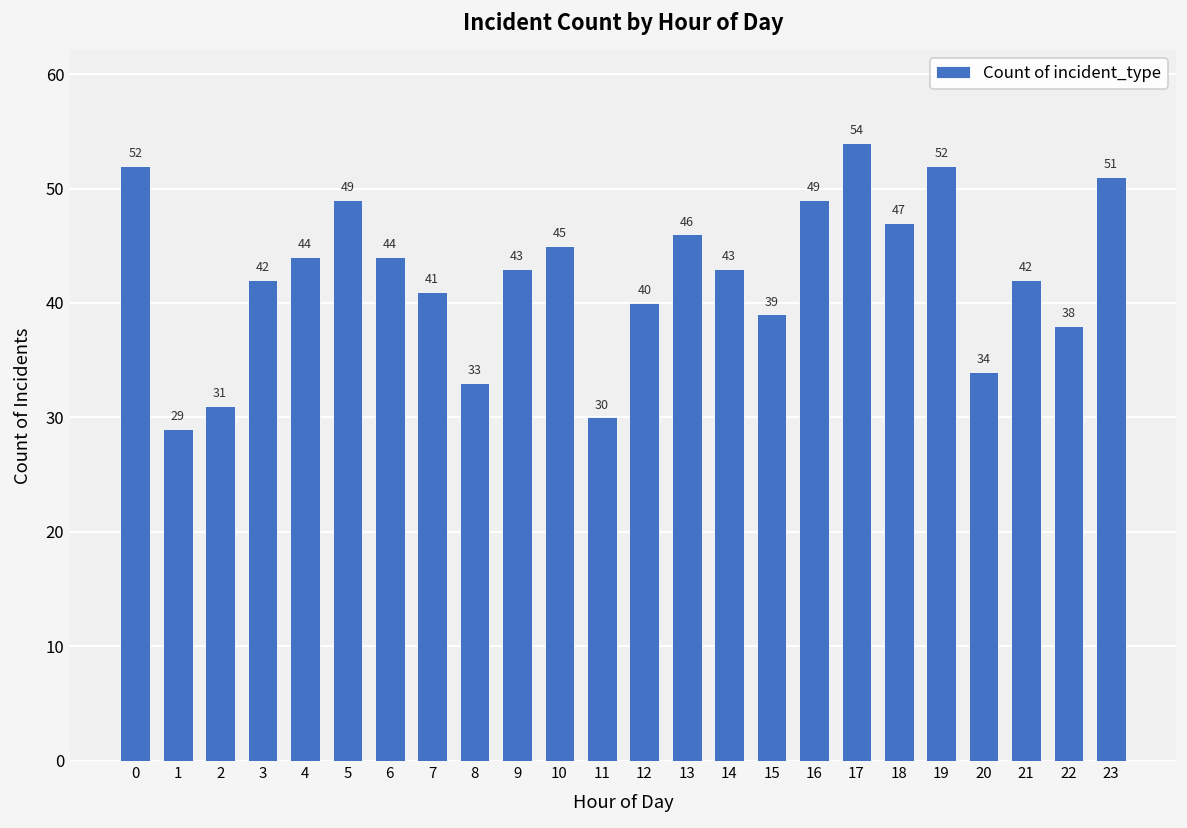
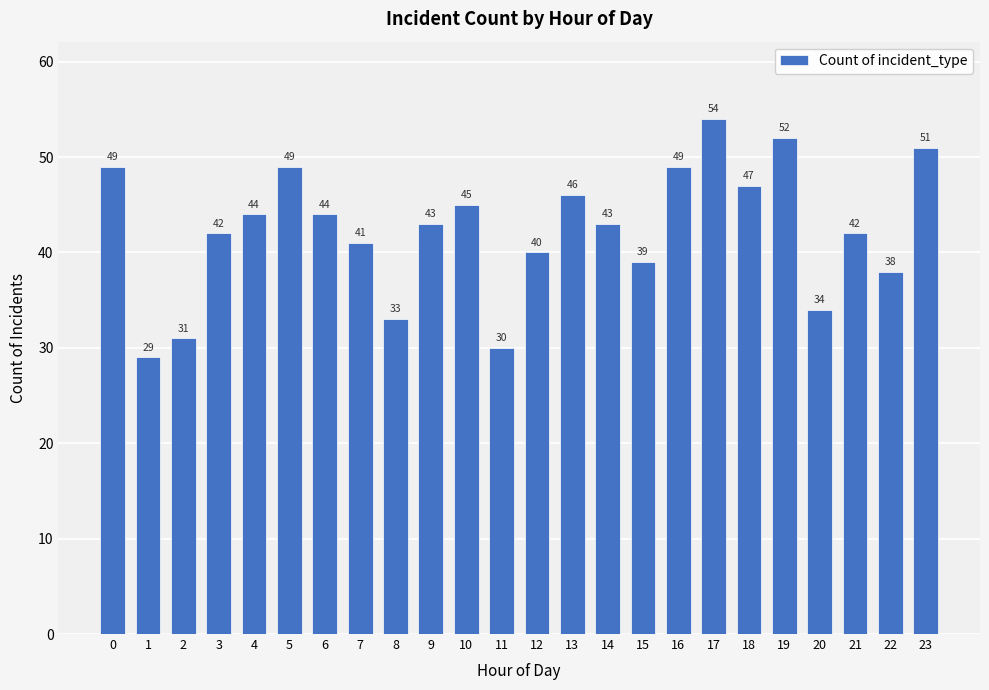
0: 52 -> 49
